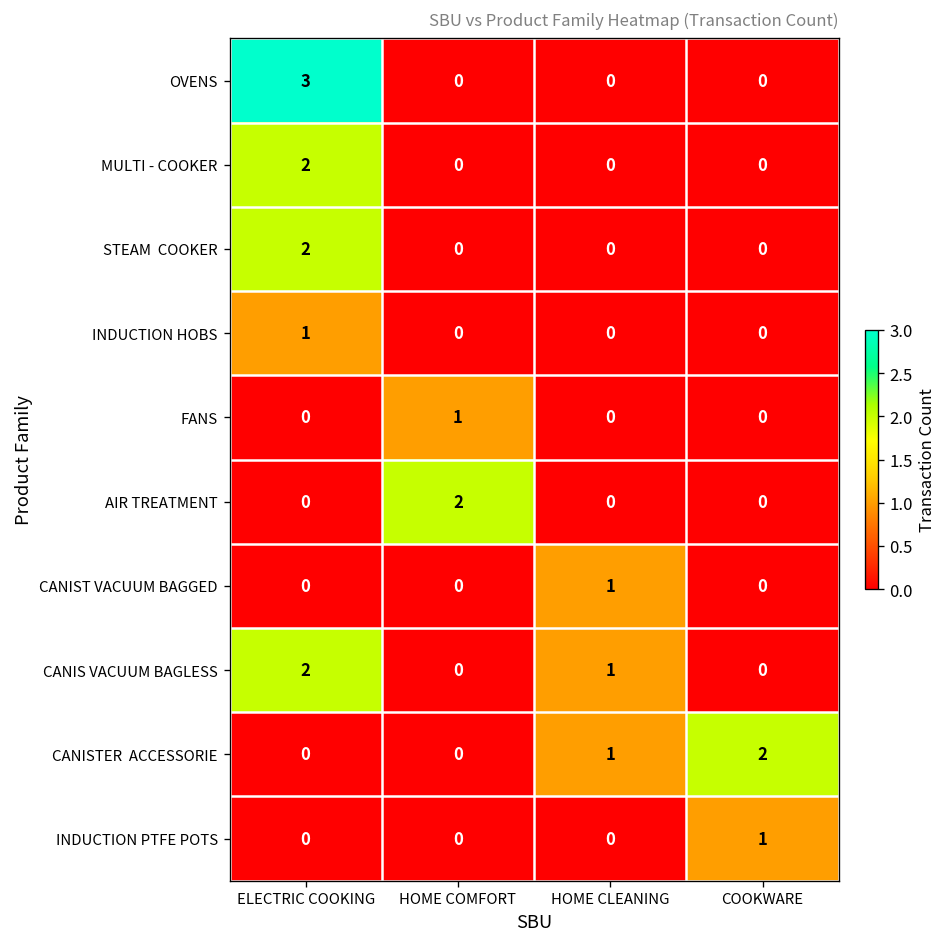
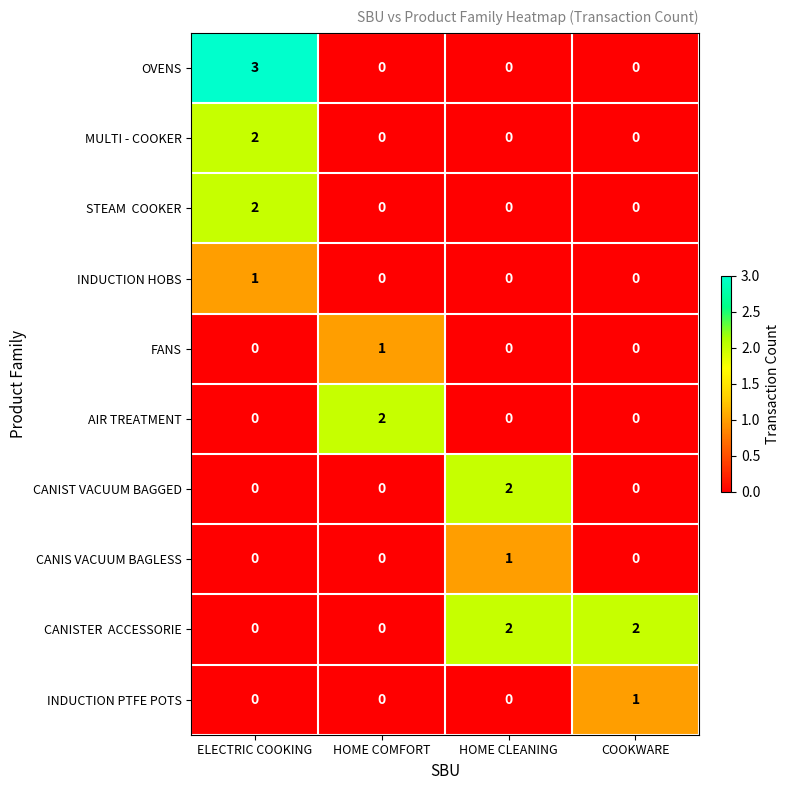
CANIST VACUUM BAGGED, HOME CLEANING: 1 -> 2
CANIS VACUUM BAGLESS, ELECTRIC COOKING: 2 -> 0
CANISTER ACCESSORIE, HOME CLEANING: 1 -> 2
